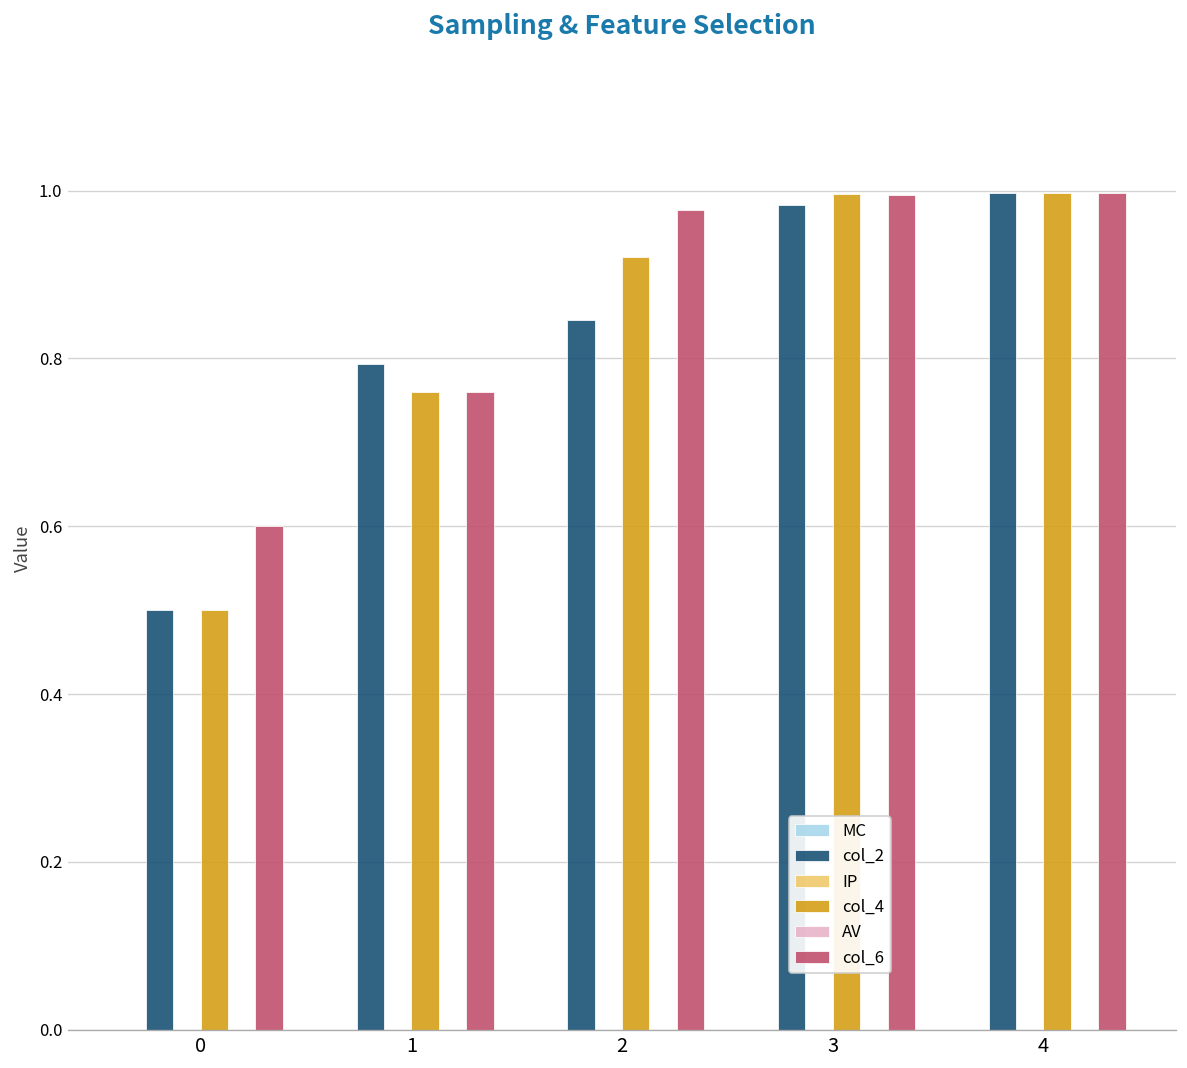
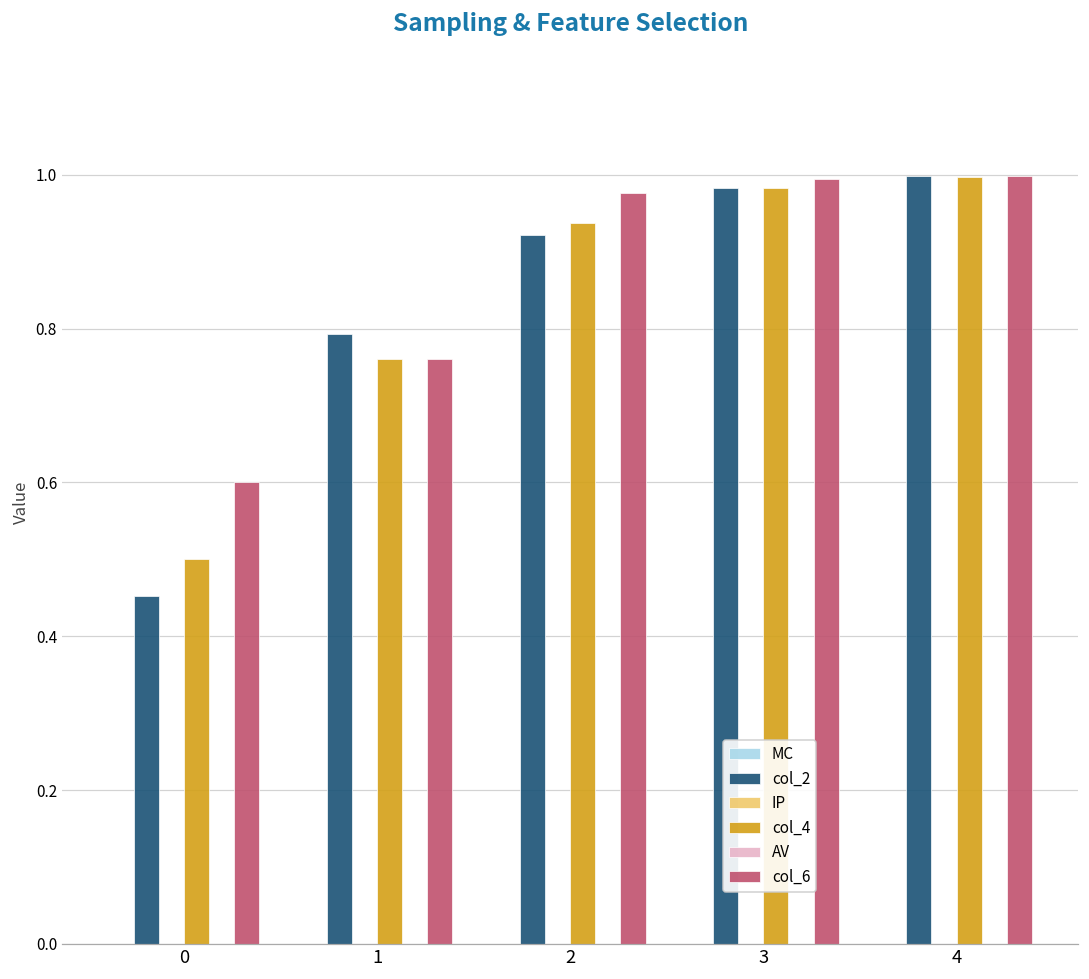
col_2, 0: 0.50 -> 0.45
col_2, 2: 0.85 -> 0.92
col_4, 2: 0.92 -> 0.94
col_4, 3: 1.00 -> 0.98
